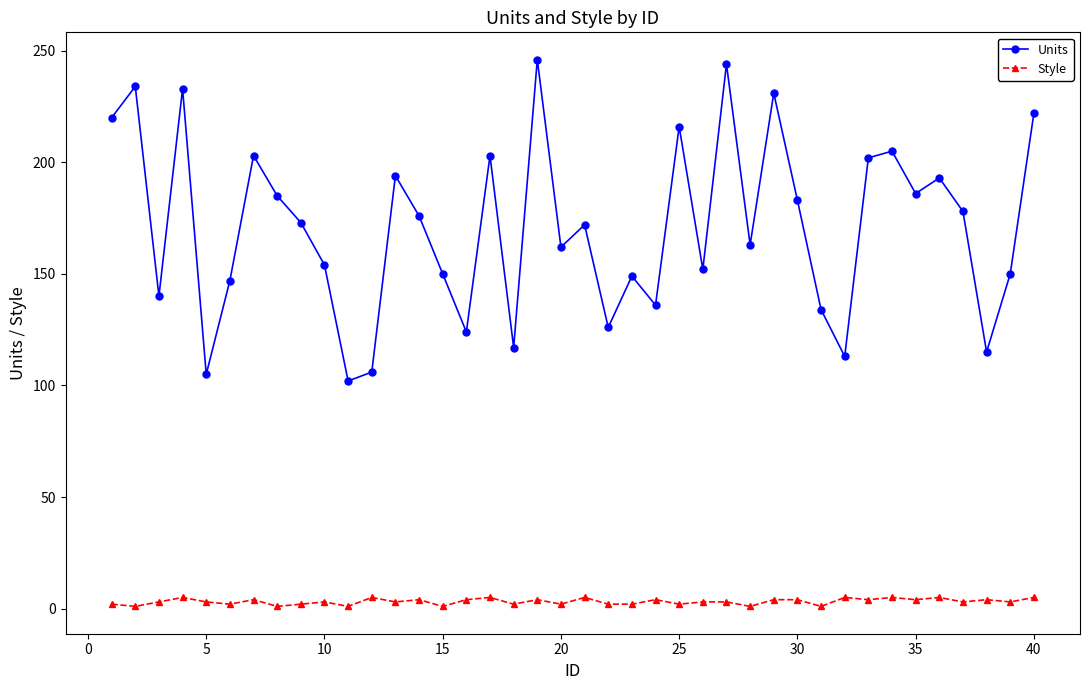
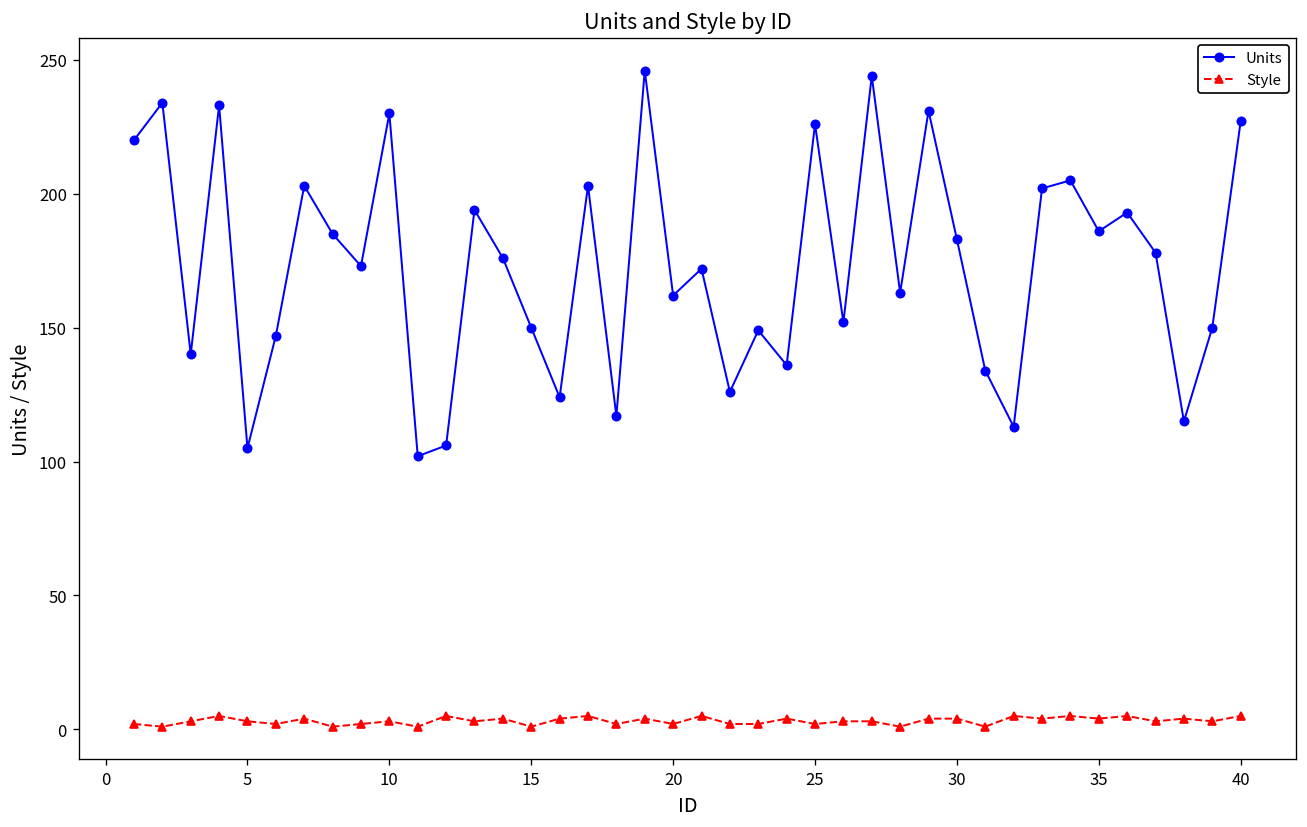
Units, 10: 154 -> 230
Units, 25: 216 -> 226
Units, 40: 222 -> 227
